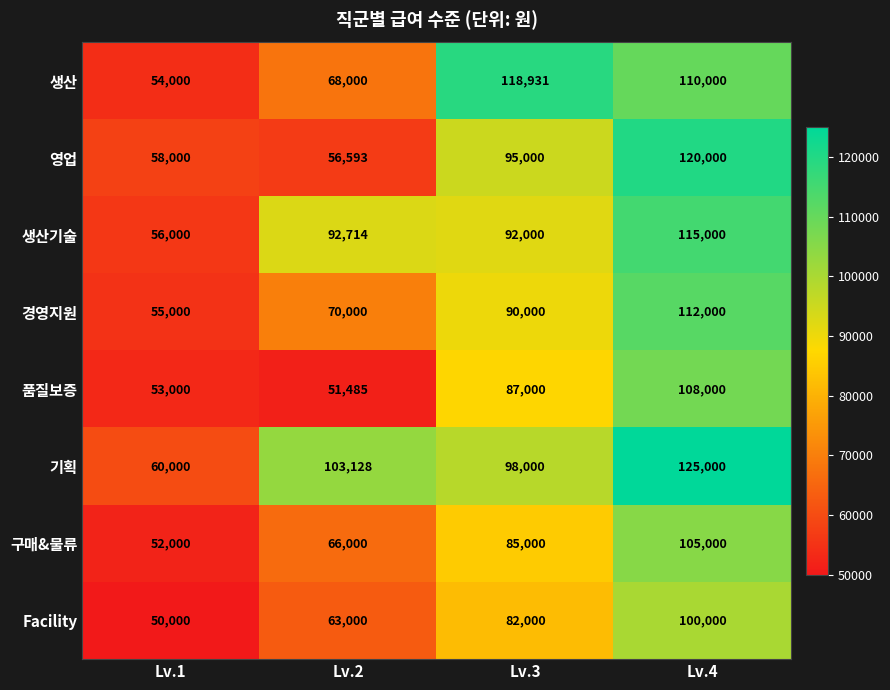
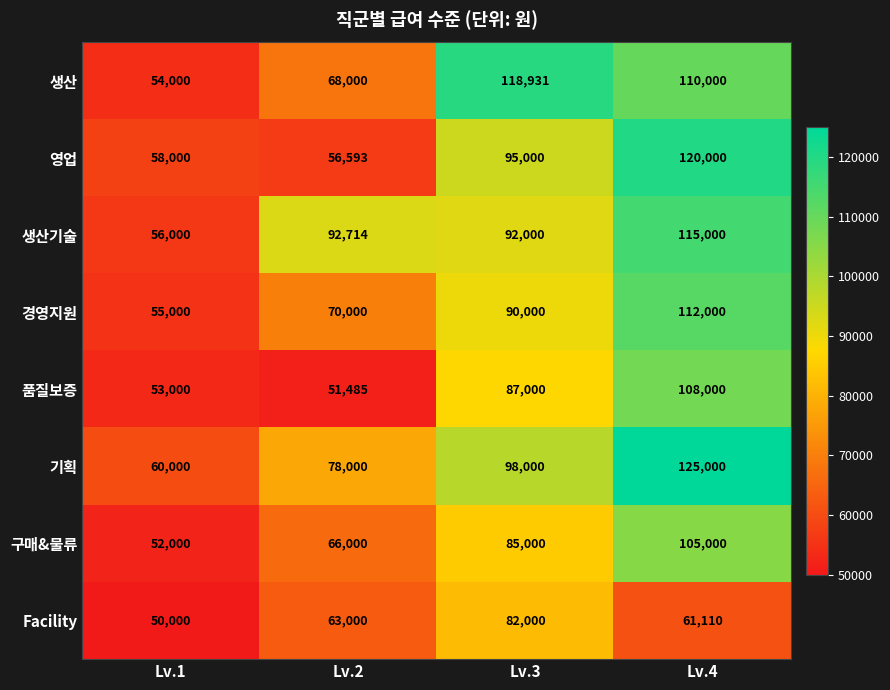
기획, Lv.2: 103,128 -> 78,000
Facility, Lv.4: 100,000 -> 61,110
